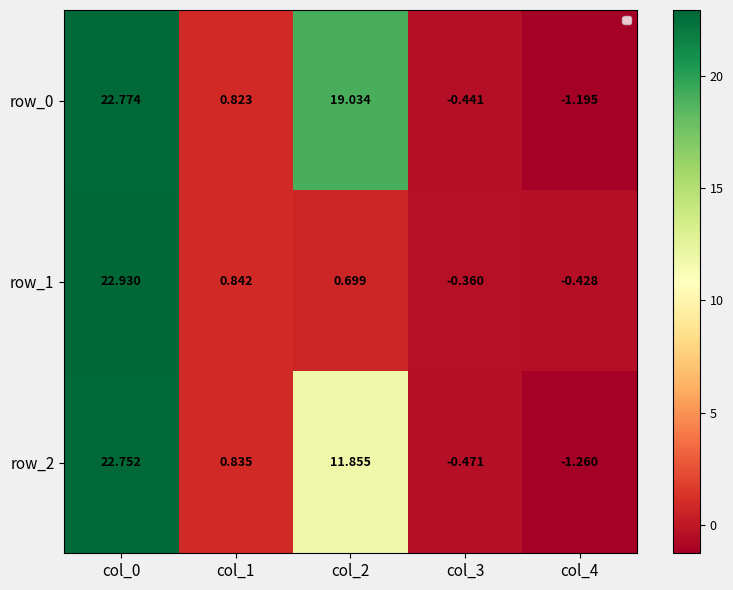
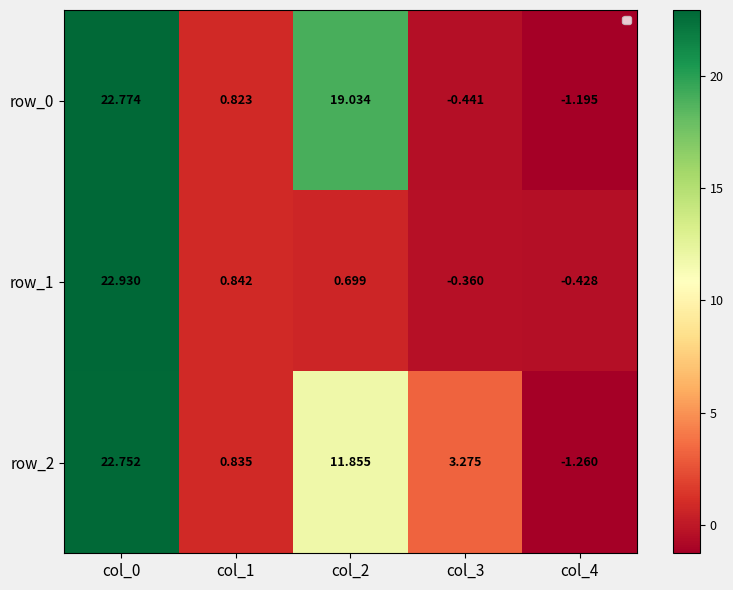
row_2, col_3: -0.471 -> 3.275
